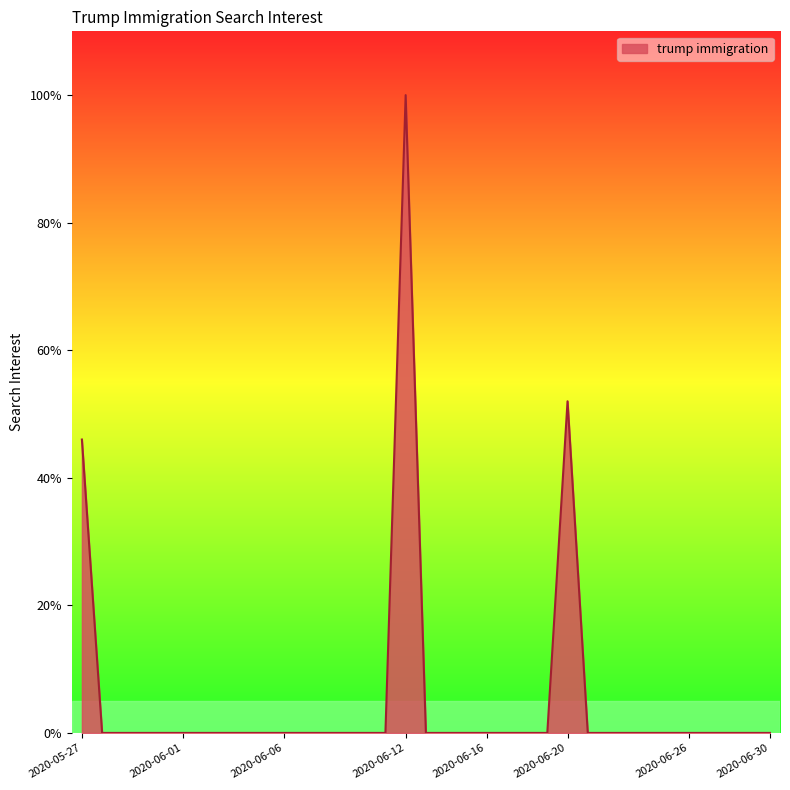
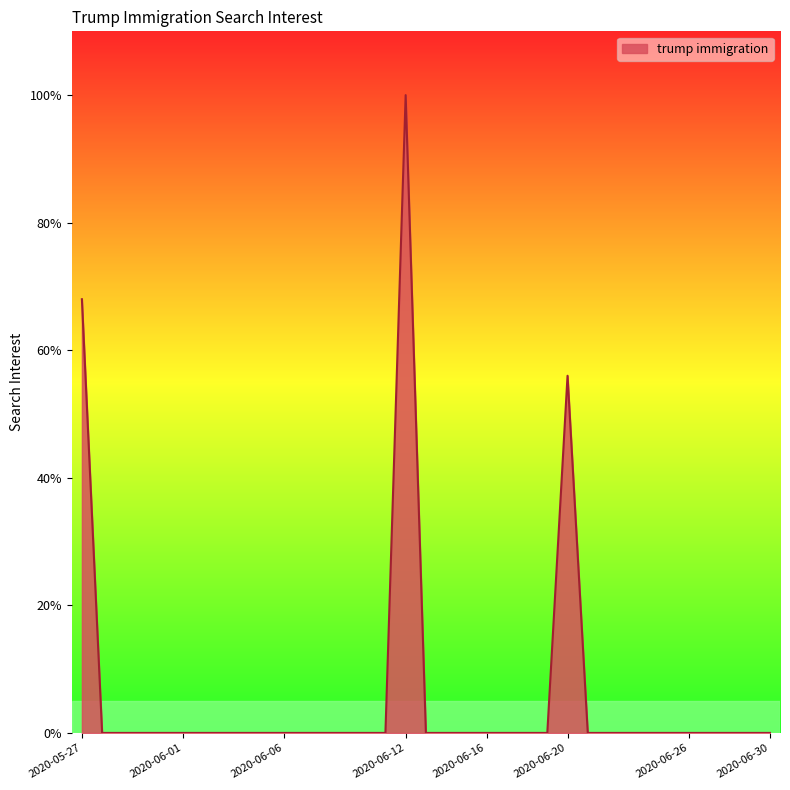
2020-05-27: 46% -> 68%
2020-06-20: 52% -> 56%
